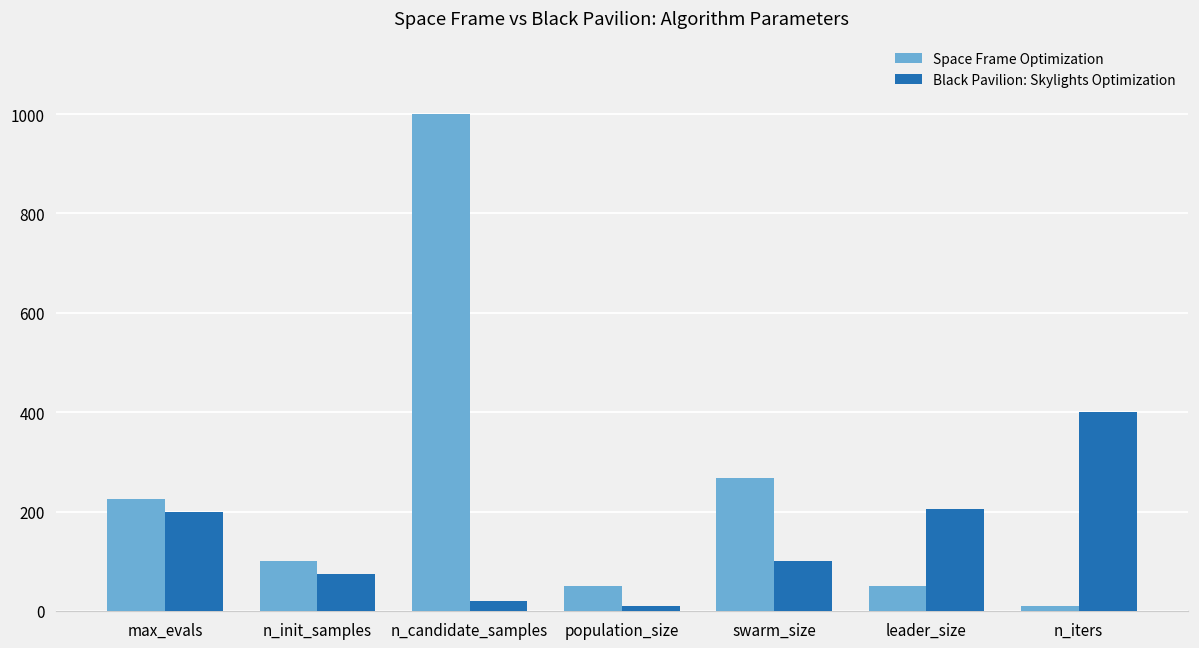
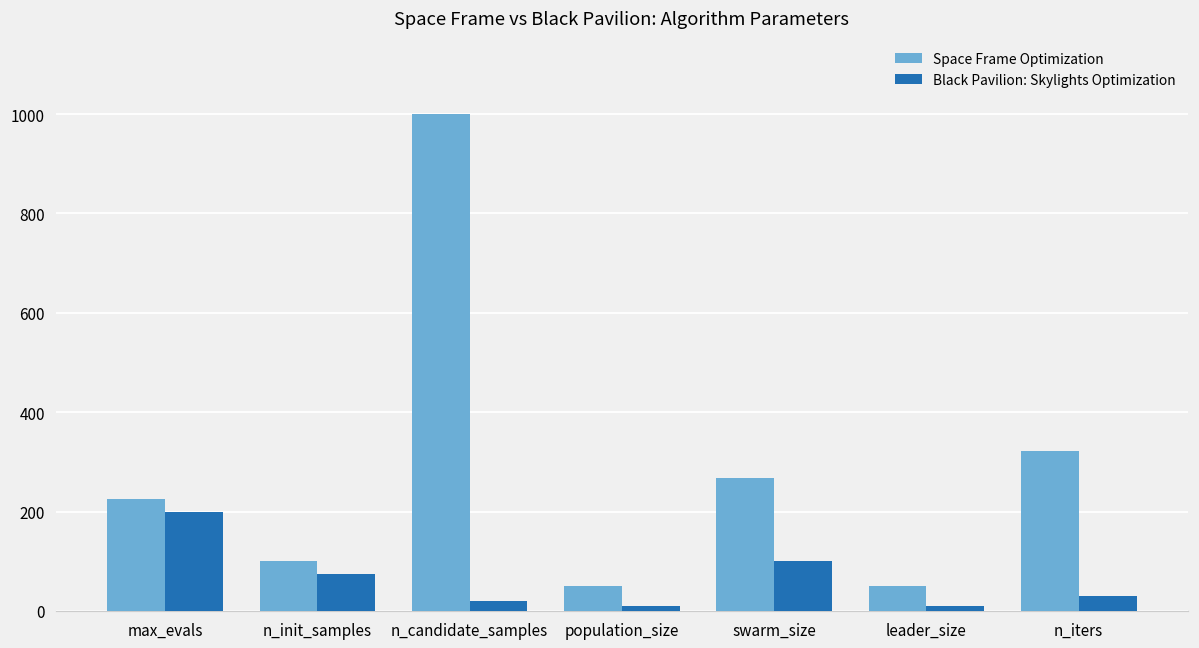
Black Pavilion: Skylights Optimization, leader_size: 210 -> 10
Space Frame Optimization, n_iters: 10 -> 320
Black Pavilion: Skylights Optimization, n_iters: 400 -> 30
